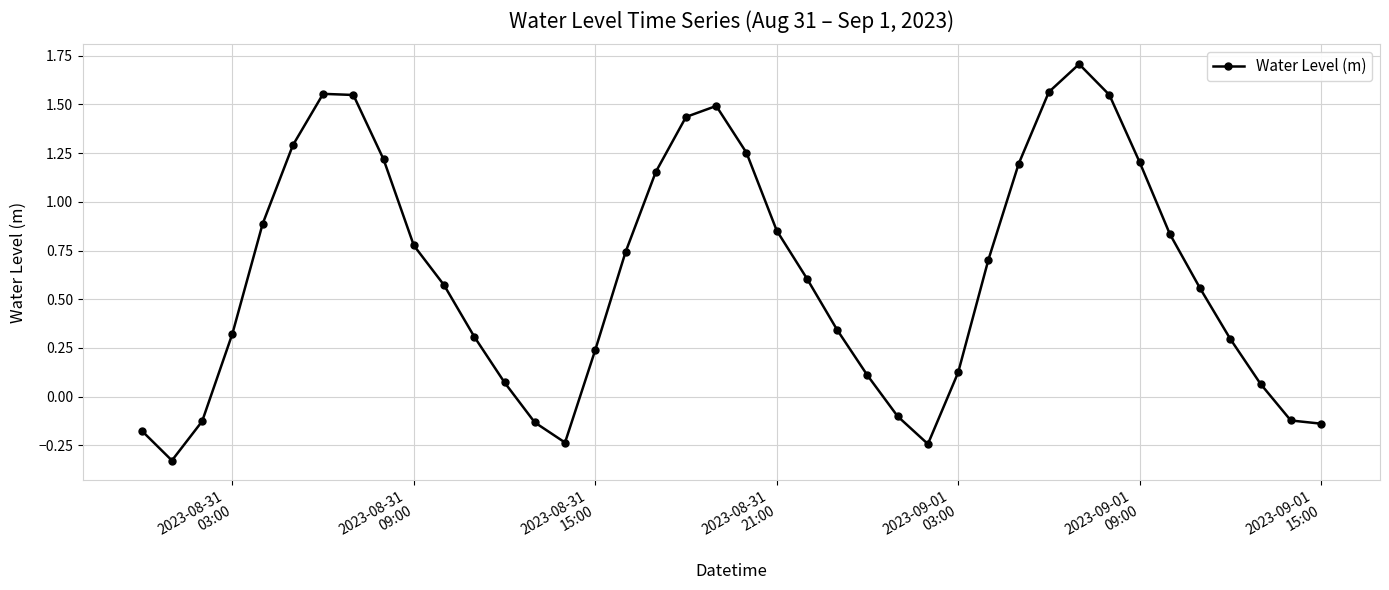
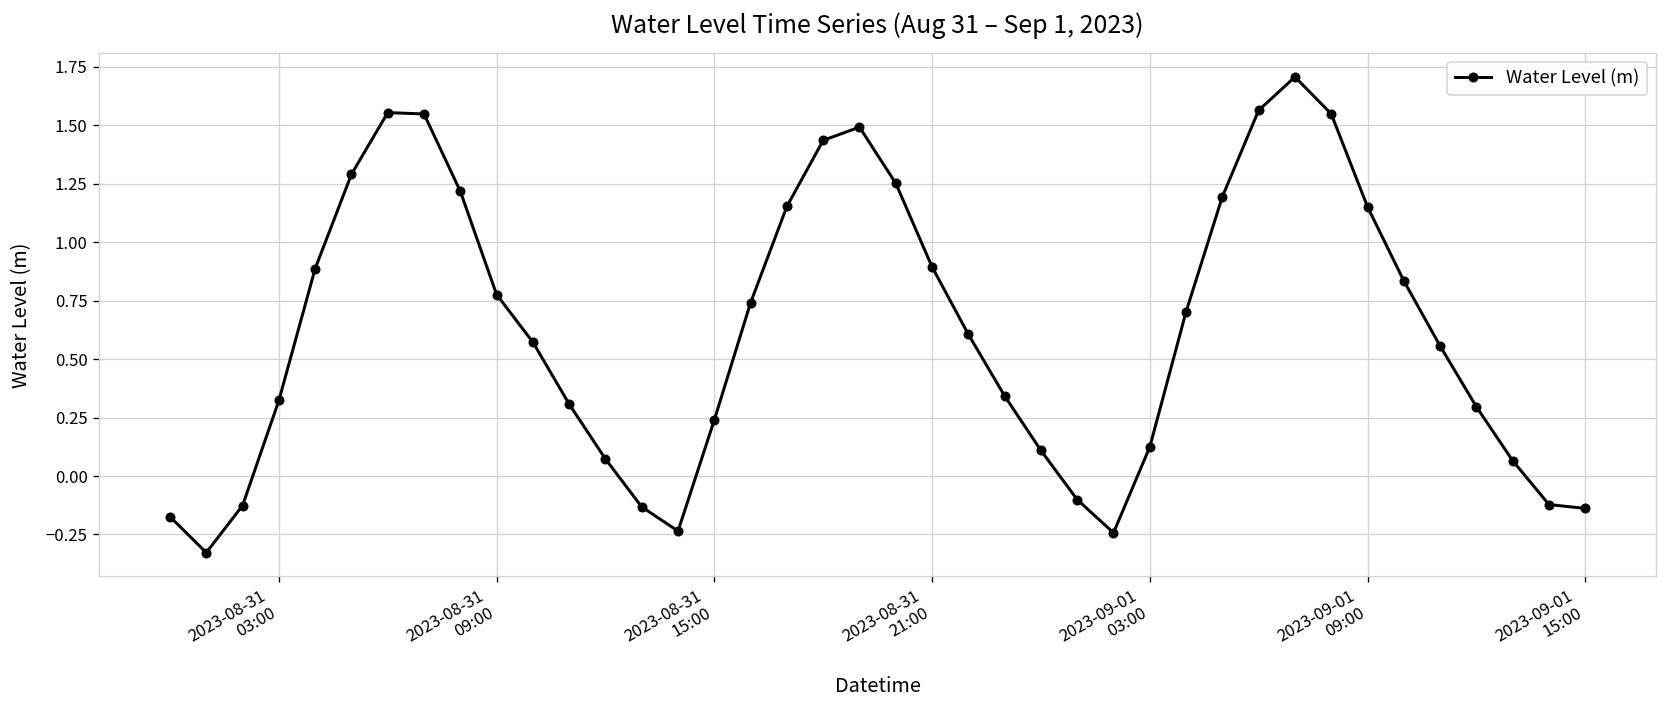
2023-08-31 21:00: 0.85 -> 0.89
2023-09-01 09:00: 1.20 -> 1.15
